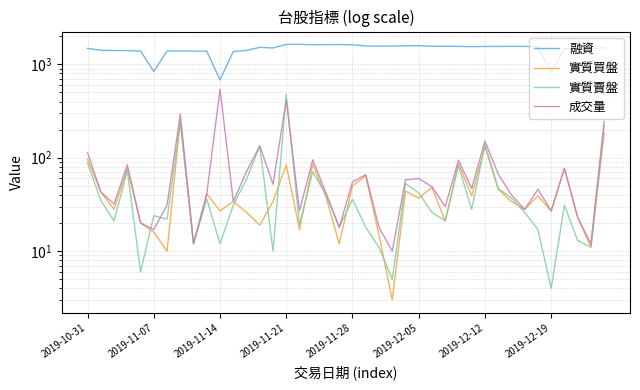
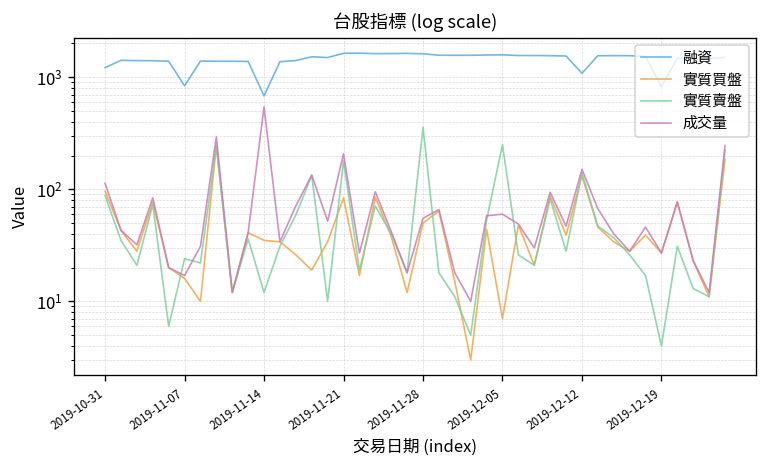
融資, 2019-10-31: 1500 -> 1200
實質買盤, 2019-11-14: 27 -> 35
實質賣盤, 2019-11-21: 500 -> 180
成交量, 2019-11-21: 400 -> 210
實質賣盤, 2019-11-28: 36 -> 360
實質買盤, 2019-12-05: 37 -> 7
實質賣盤, 2019-12-05: 40 -> 250
融資, 2019-12-12: 1600 -> 1100
